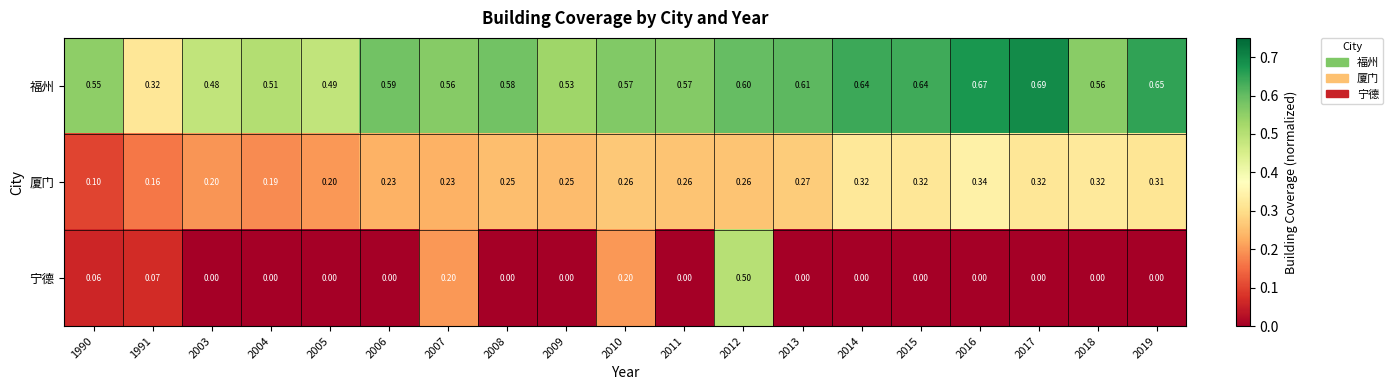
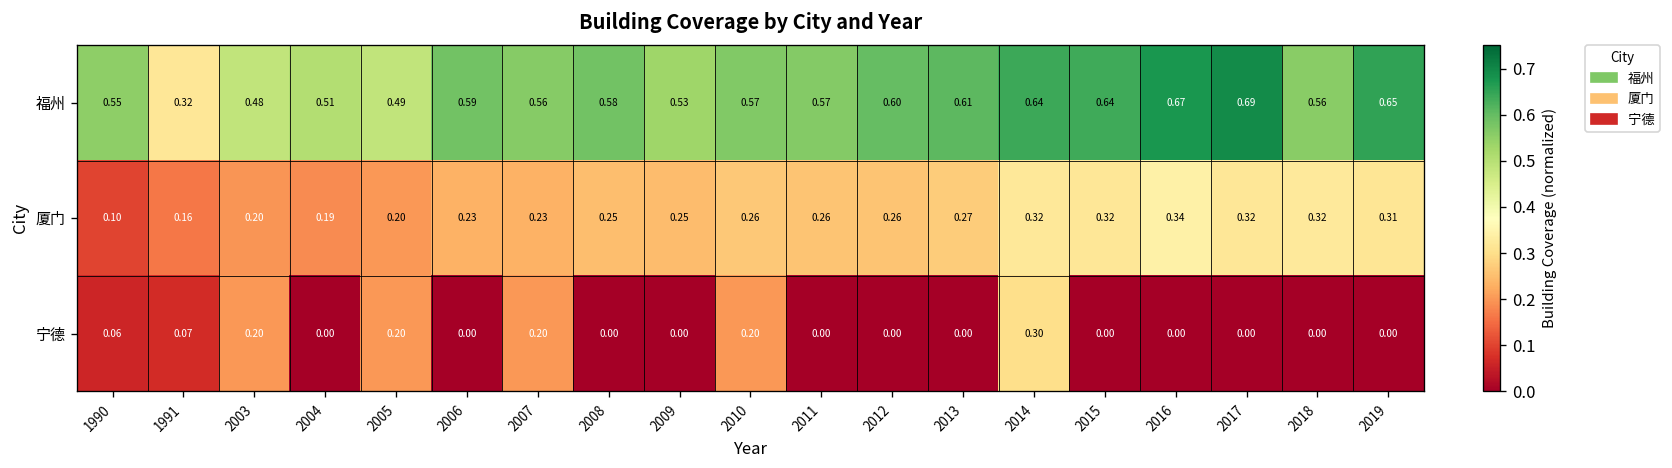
宁德, 2003: 0.00 -> 0.20
宁德, 2005: 0.00 -> 0.20
宁德, 2012: 0.50 -> 0.00
宁德, 2014: 0.00 -> 0.30
